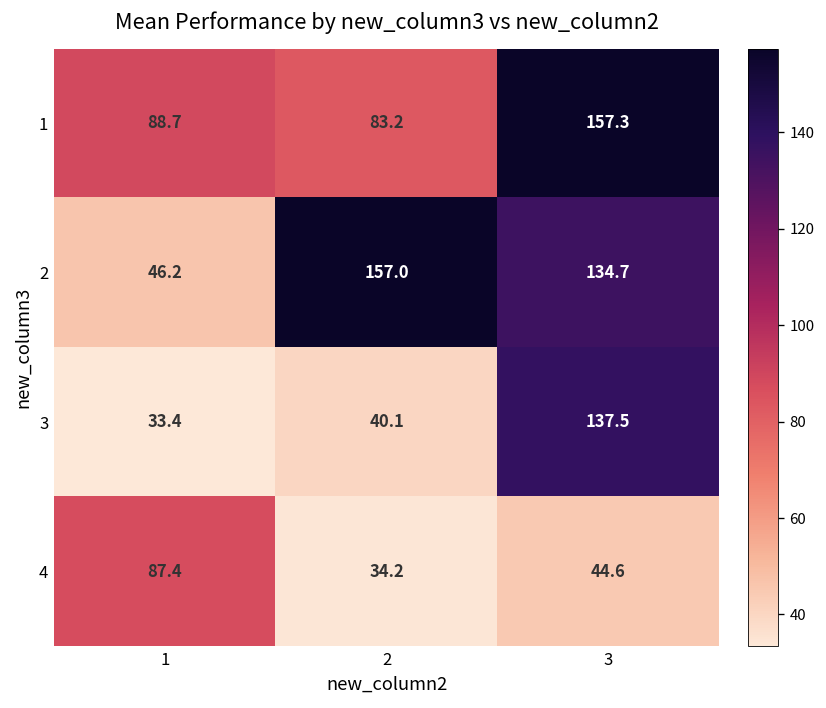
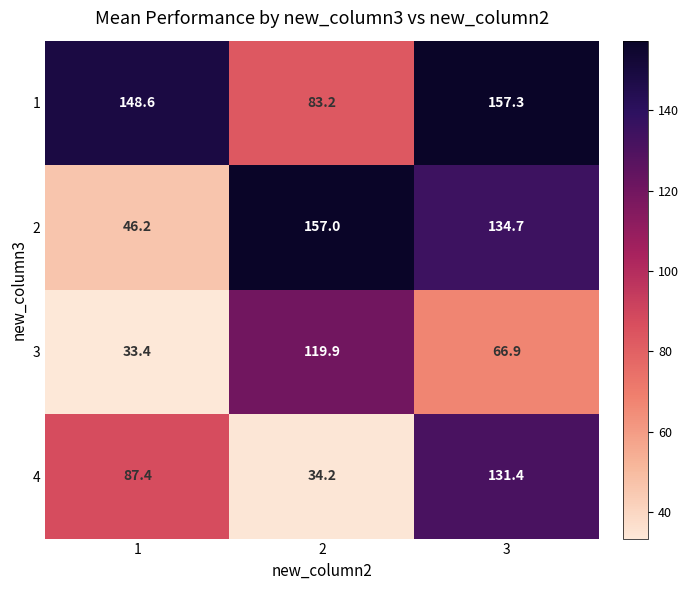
1, 1: 88.7 -> 148.6
3, 2: 40.1 -> 119.9
3, 3: 137.5 -> 66.9
4, 3: 44.6 -> 131.4
